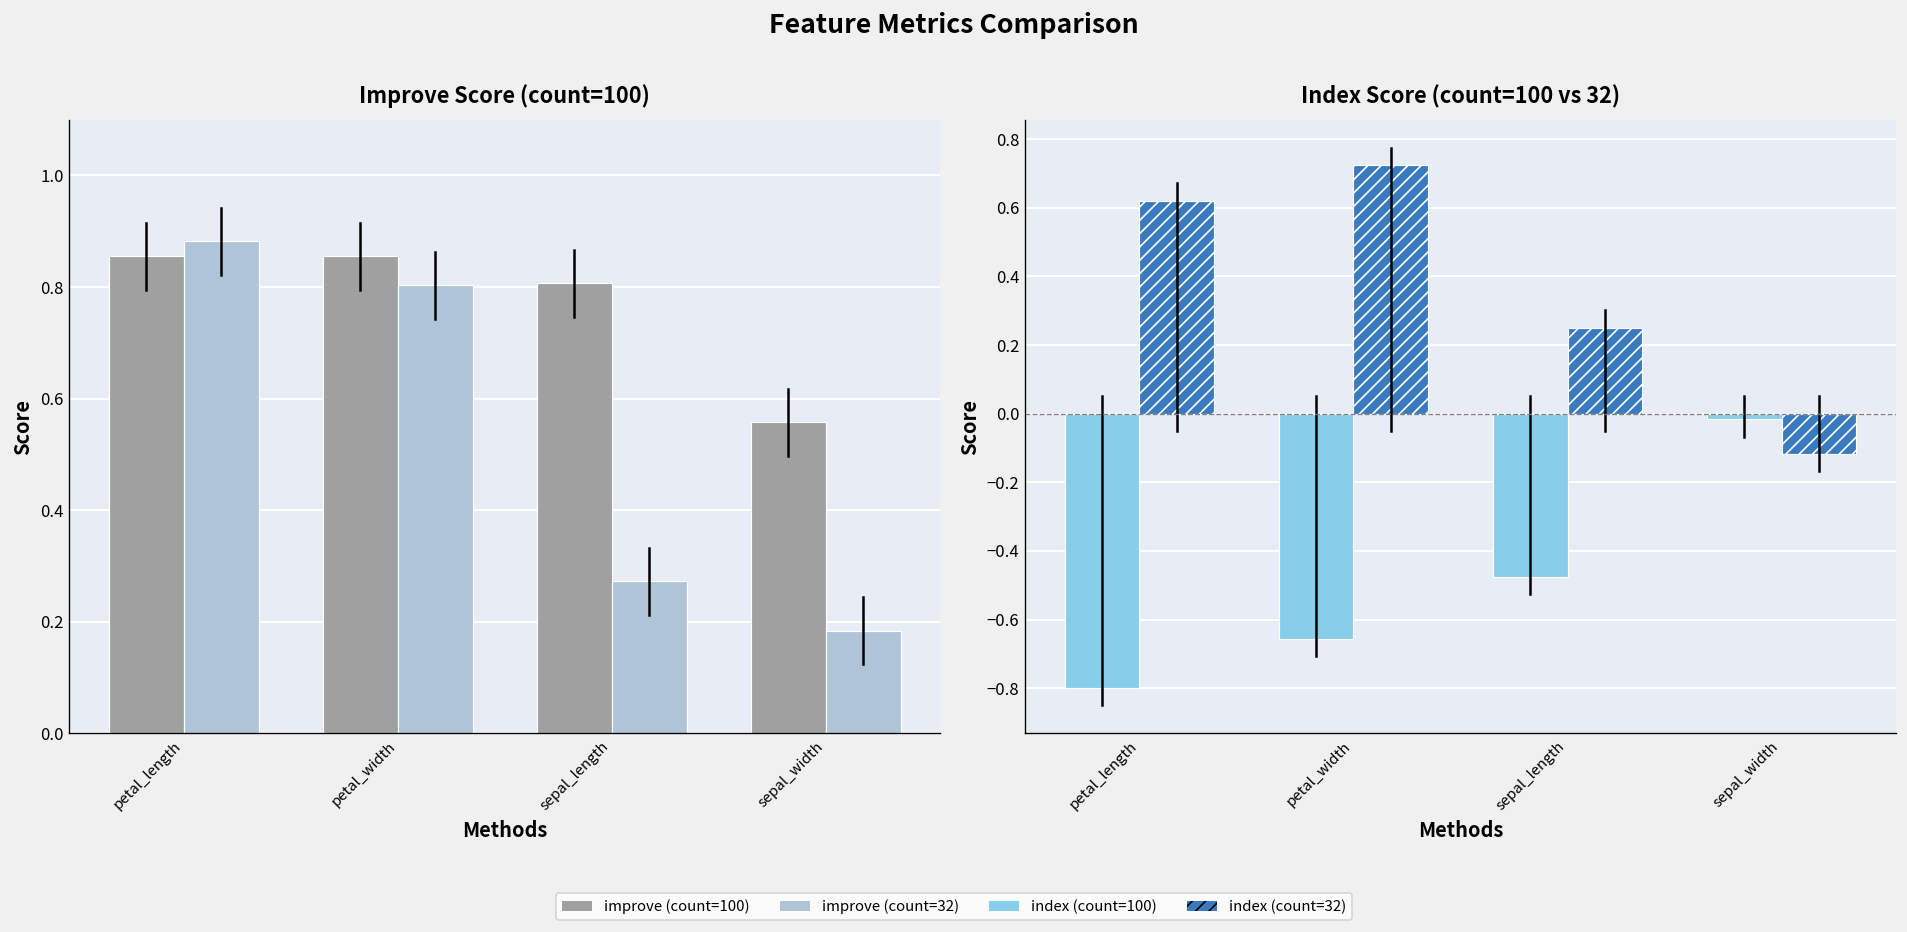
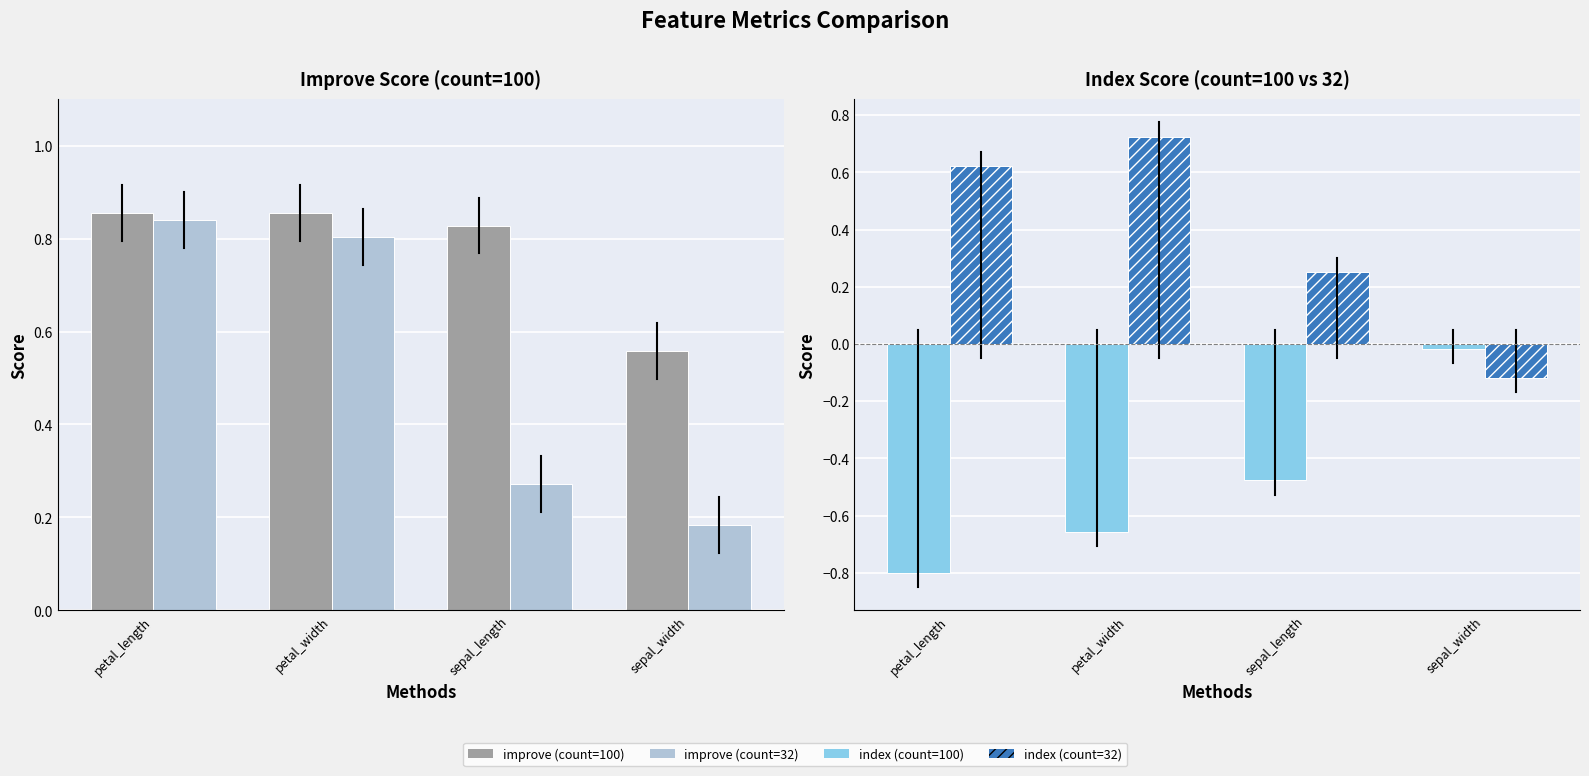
Improve Score (count=100), improve (count=32), petal_length: 0.88 -> 0.84
Improve Score (count=100), improve (count=100), sepal_length: 0.81 -> 0.83
